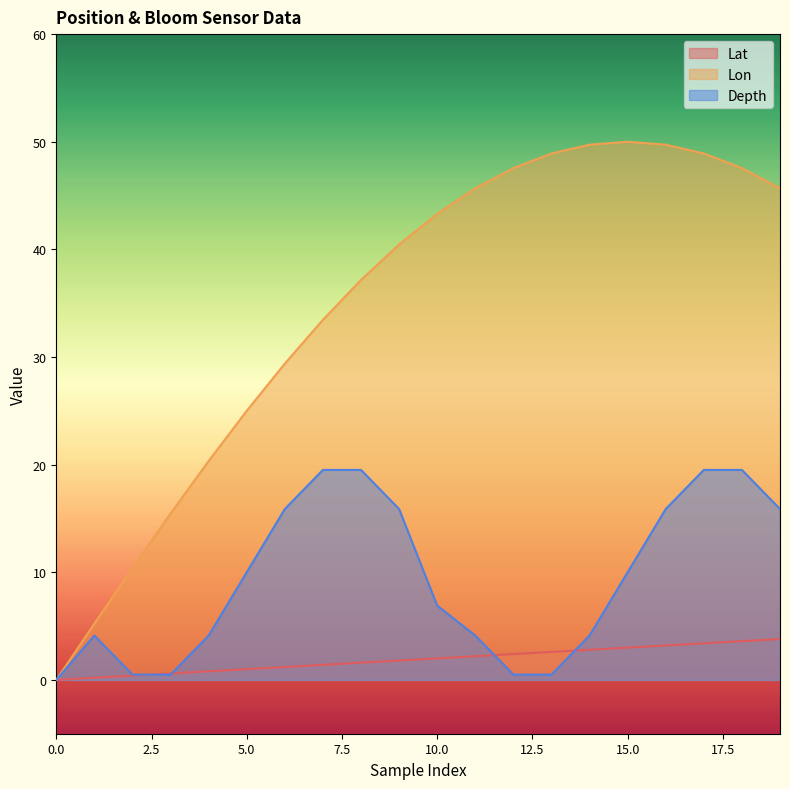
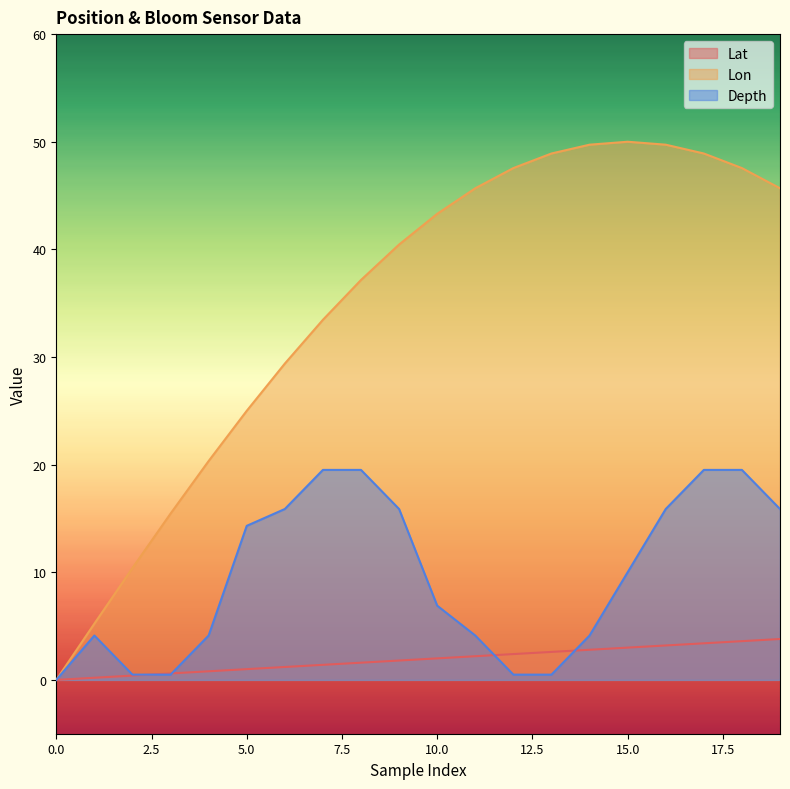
Depth, 5.0: 10.0 -> 14.3
